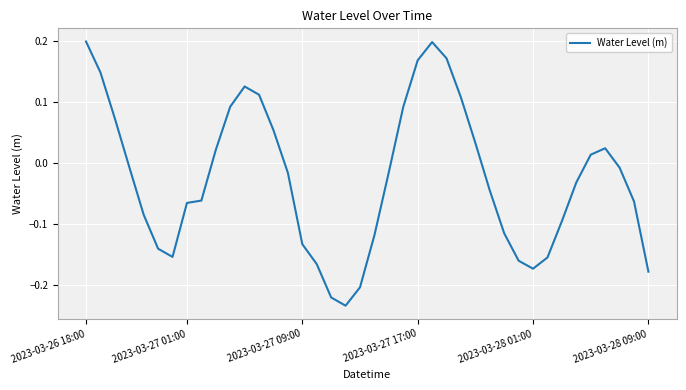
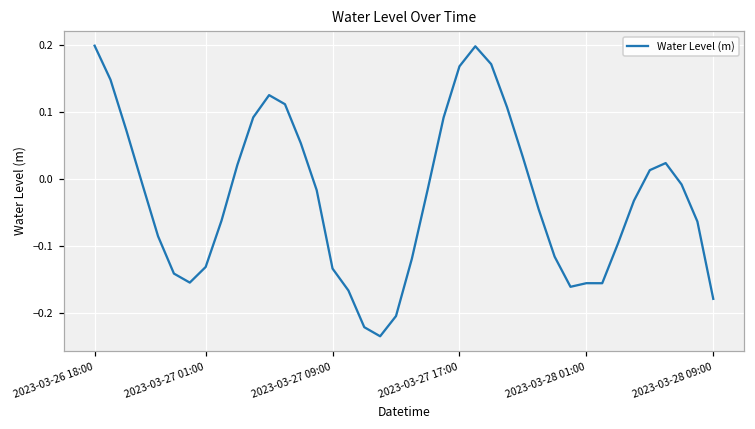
2023-03-27 01:00: -0.07 -> -0.13
2023-03-28 01:00: -0.17 -> -0.16
